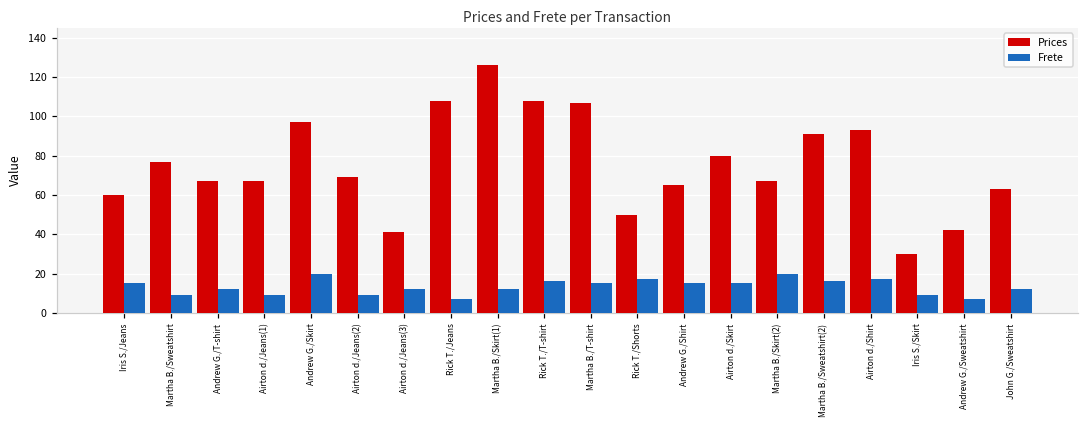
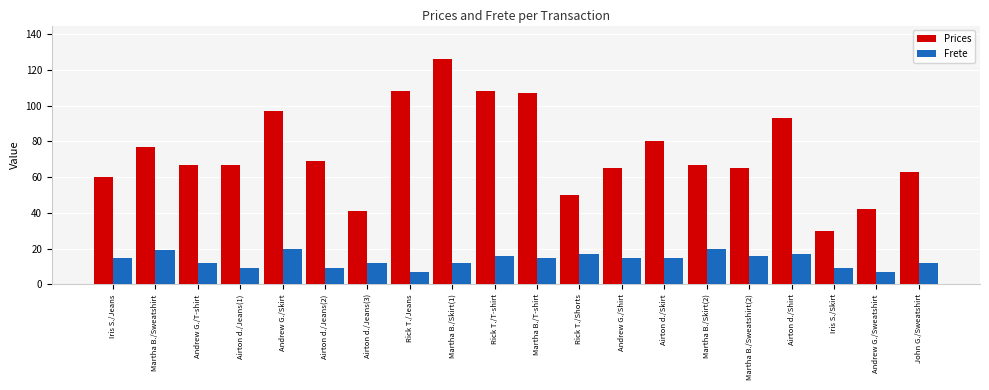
Frete, Martha B./Sweatshirt: 9 -> 19
Prices, Martha B./Sweatshirt(2): 91 -> 65
